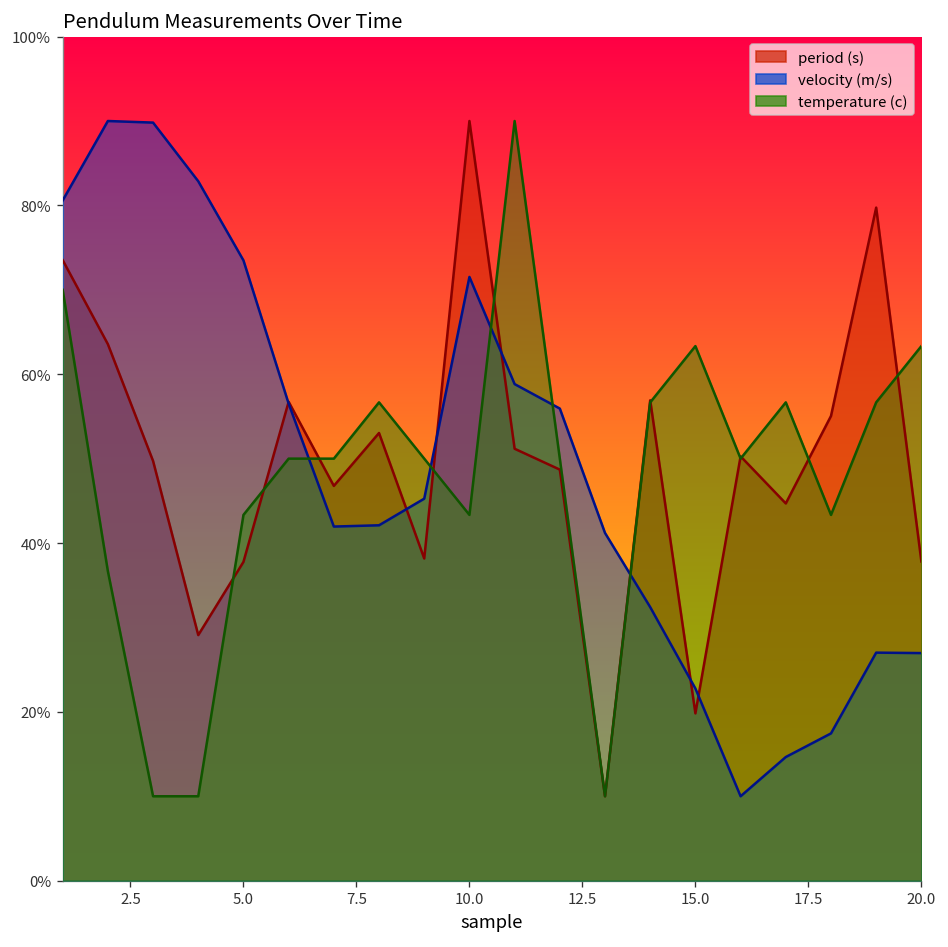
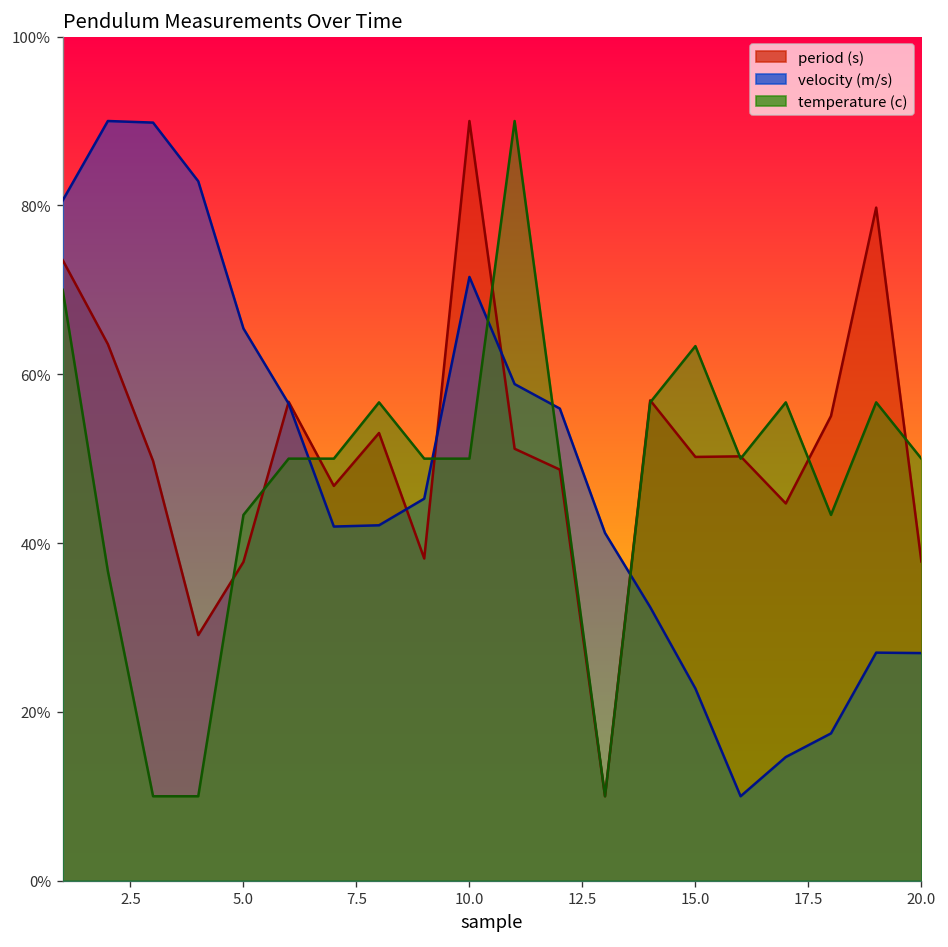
velocity (m/s), 5.0: 73% -> 65%
temperature (c), 10.0: 43% -> 50%
period (s), 15.0: 20% -> 50%
temperature (c), 20.0: 63% -> 50%
